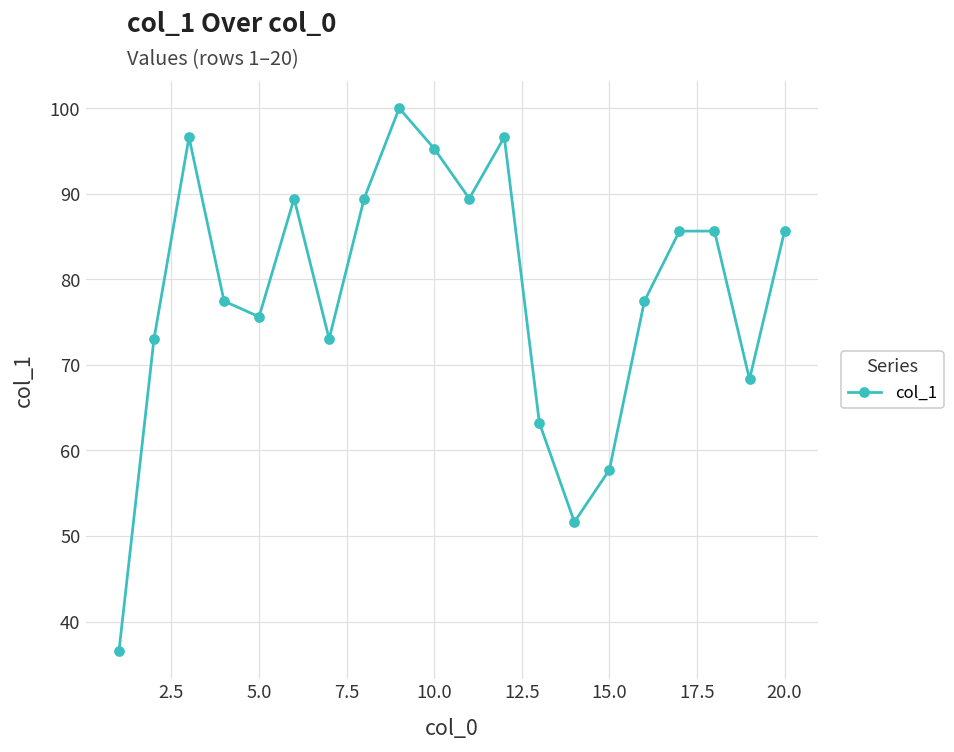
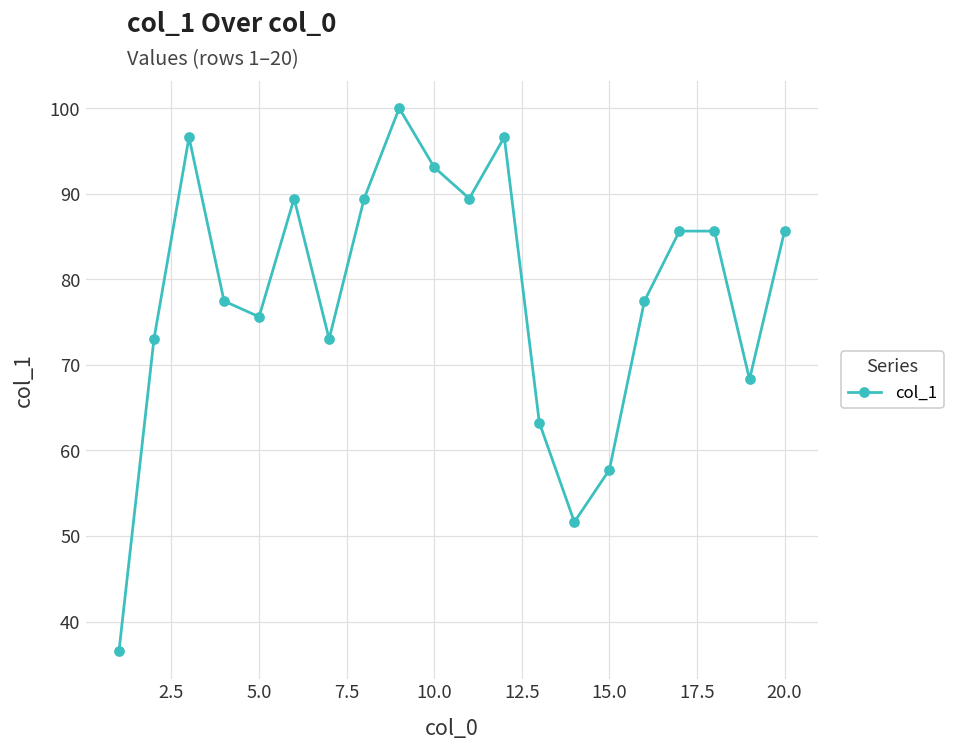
10.0: 95 -> 93
